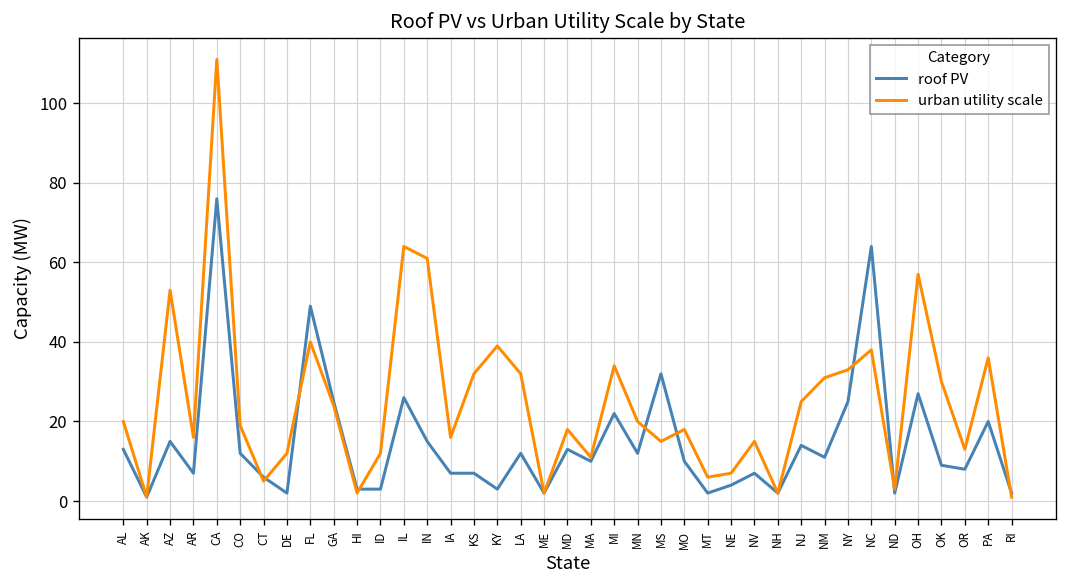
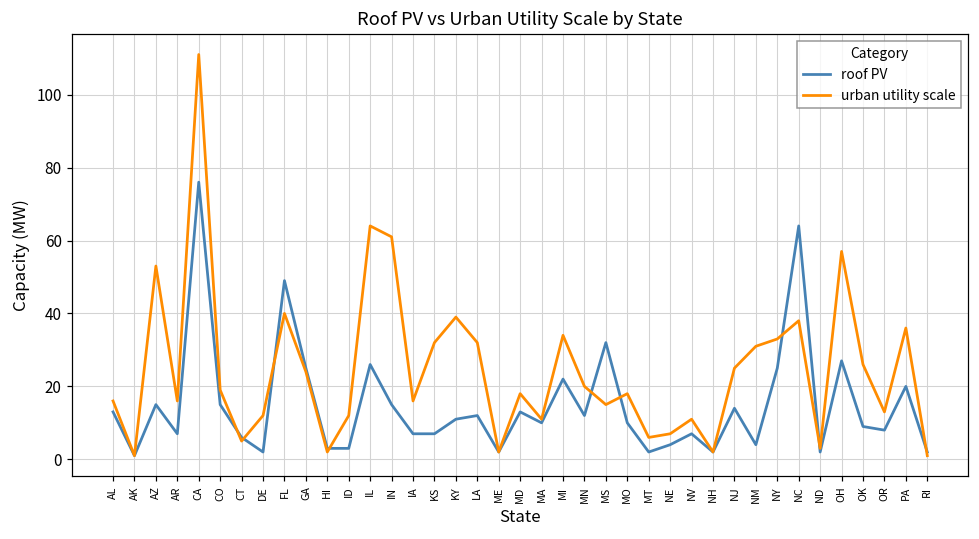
urban utility scale, AL: 20 -> 16
roof PV, CO: 12 -> 15
roof PV, KY: 3 -> 11
urban utility scale, NV: 15 -> 11
roof PV, NM: 11 -> 4
urban utility scale, OK: 30 -> 26
